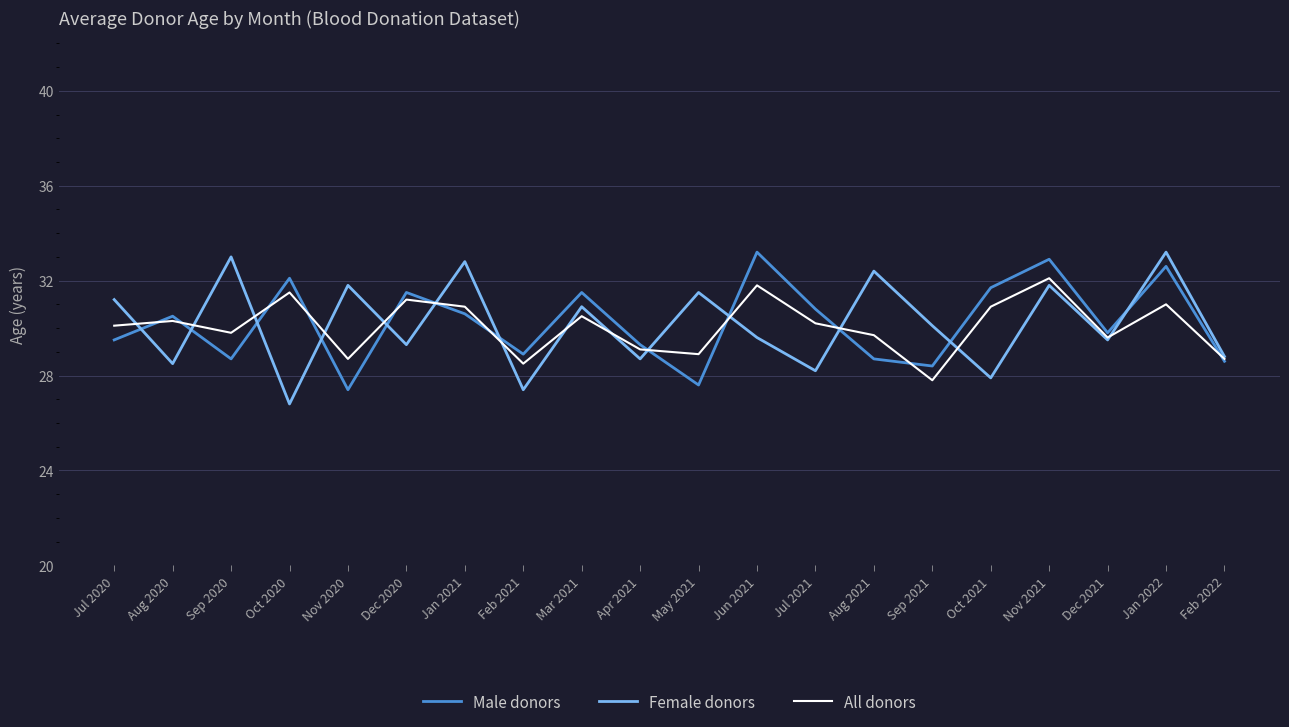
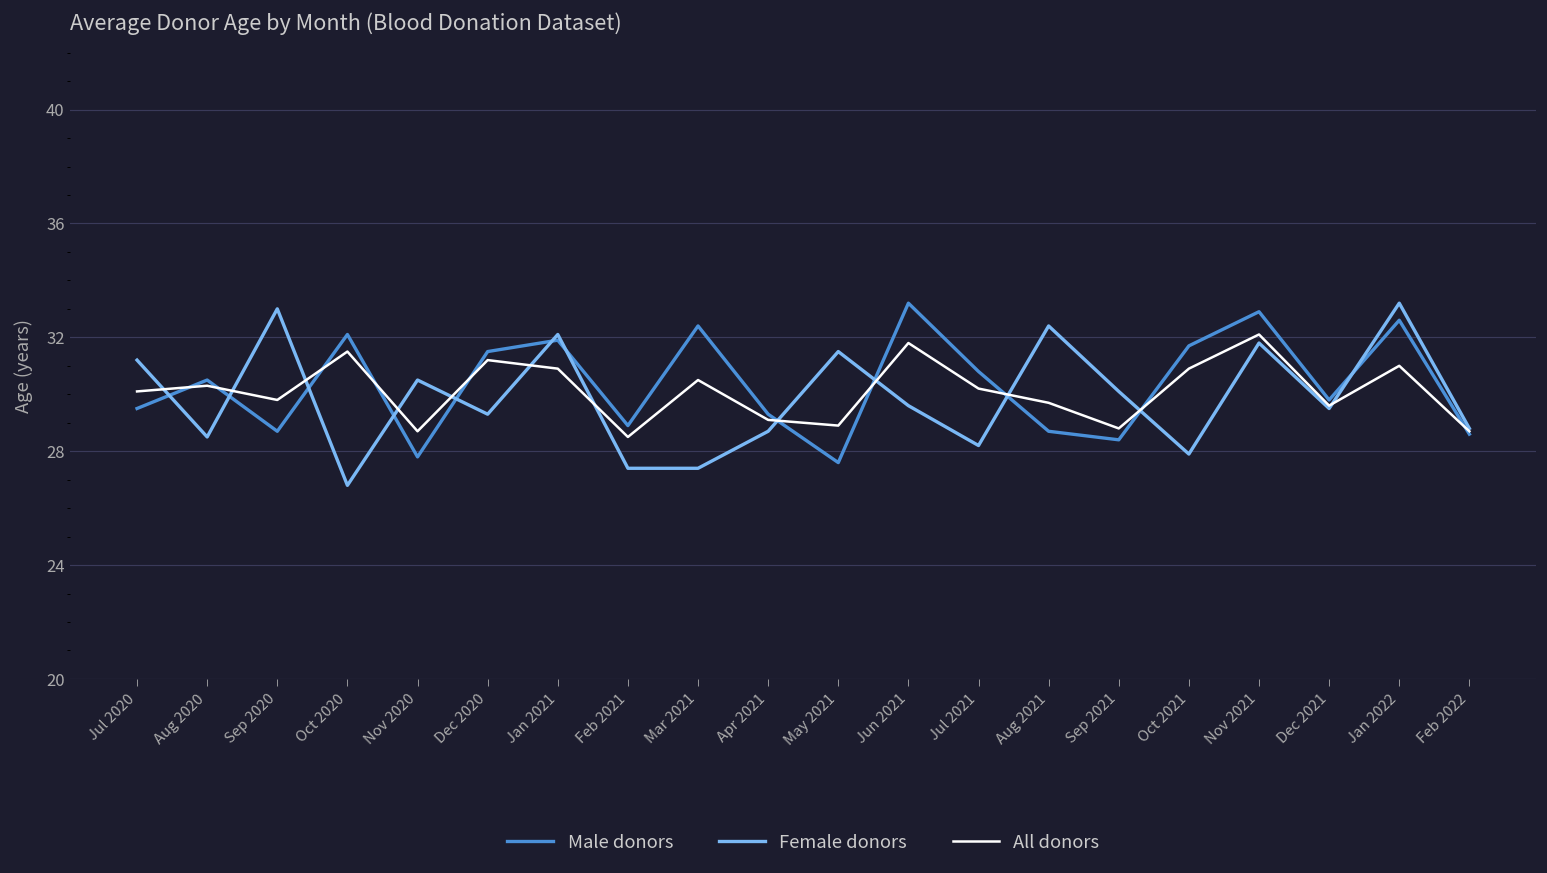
Male donors, Nov 2020: 27.4 -> 27.8
Female donors, Nov 2020: 31.8 -> 30.5
Male donors, Jan 2021: 30.6 -> 31.9
Female donors, Jan 2021: 32.8 -> 32.1
Male donors, Mar 2021: 31.5 -> 32.4
Female donors, Mar 2021: 30.9 -> 27.4
All donors, Sep 2021: 27.8 -> 28.8
